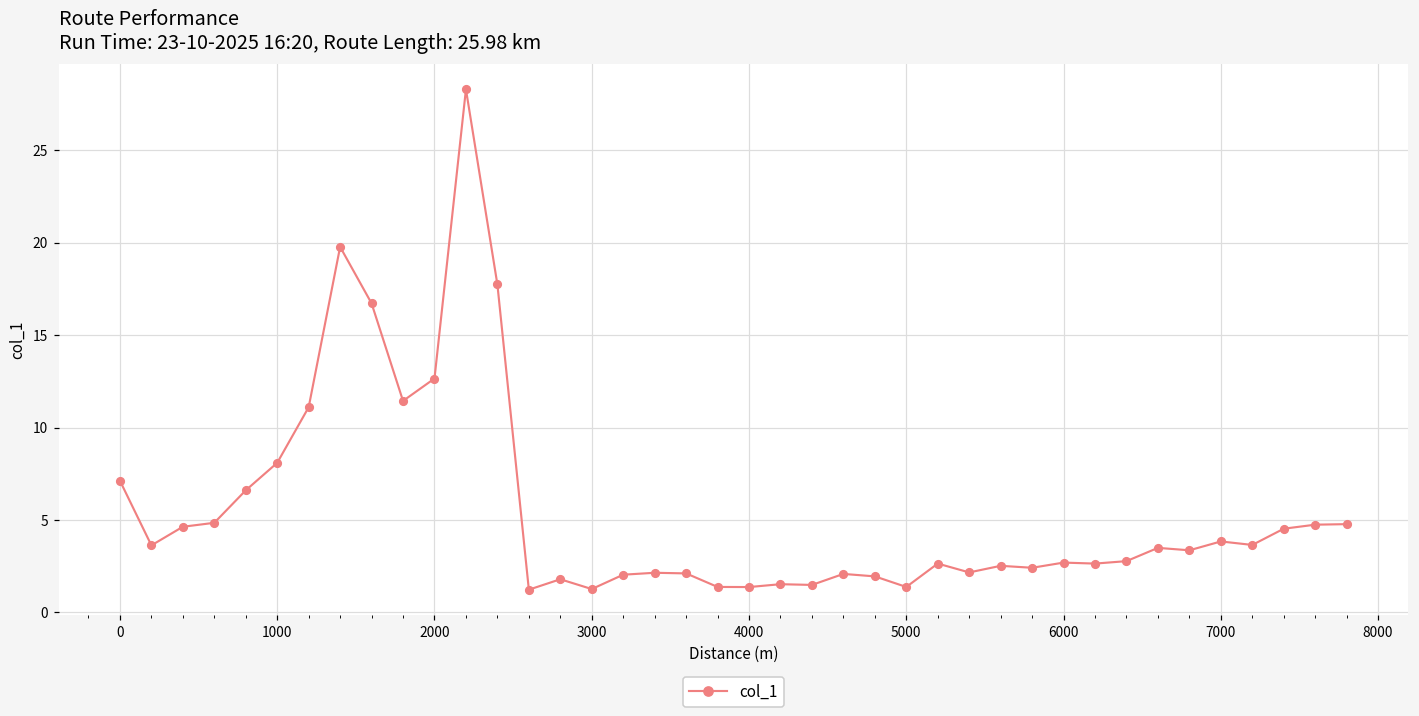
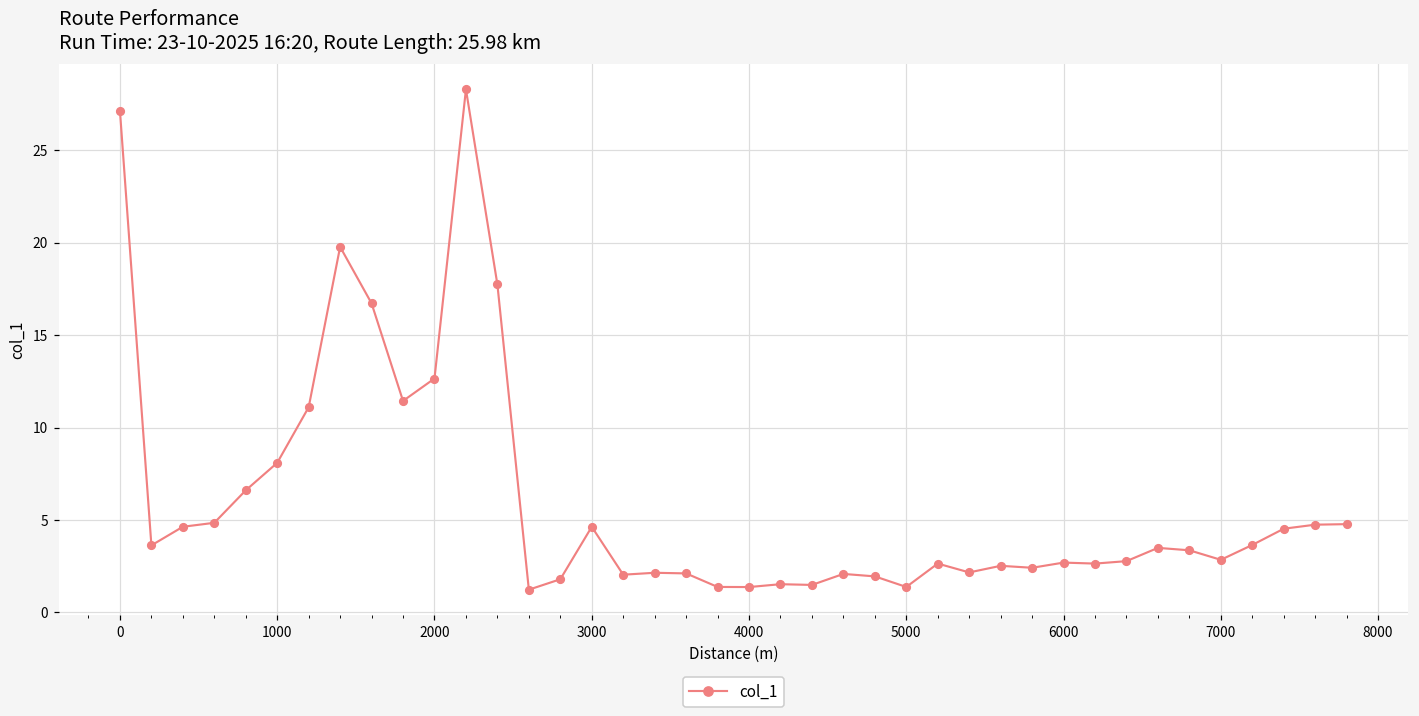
0: 7.1 -> 27.1
3000: 1.3 -> 4.6
7000: 3.8 -> 2.8
